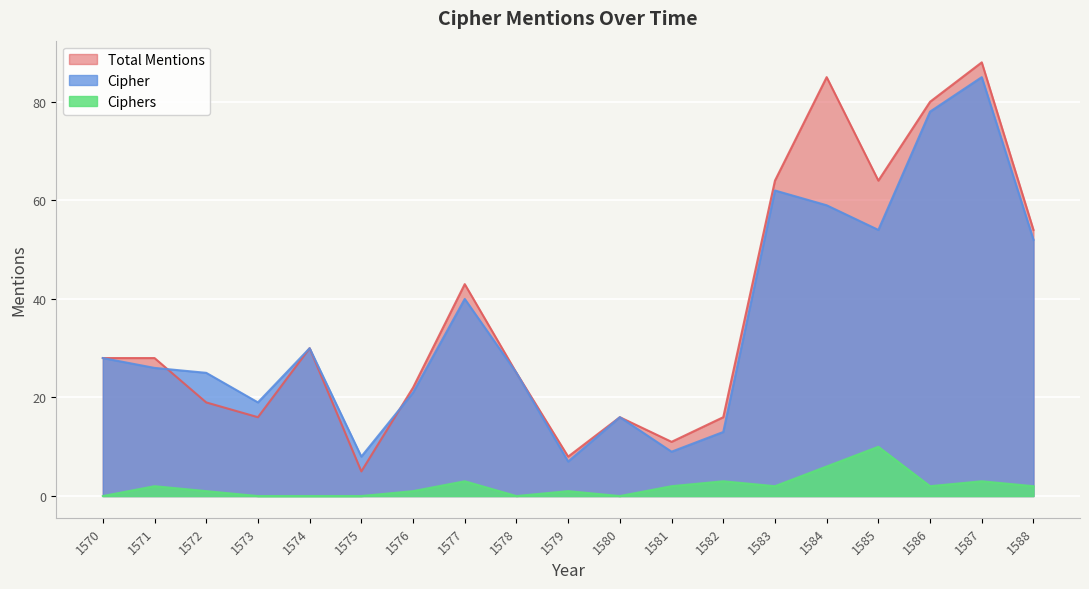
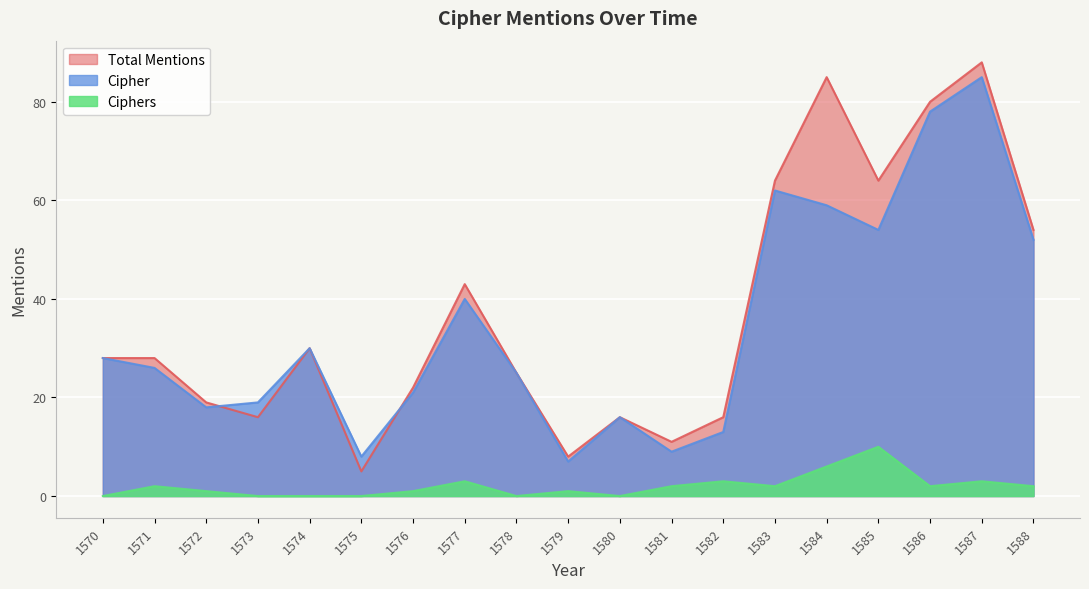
Cipher, 1572: 25 -> 18
